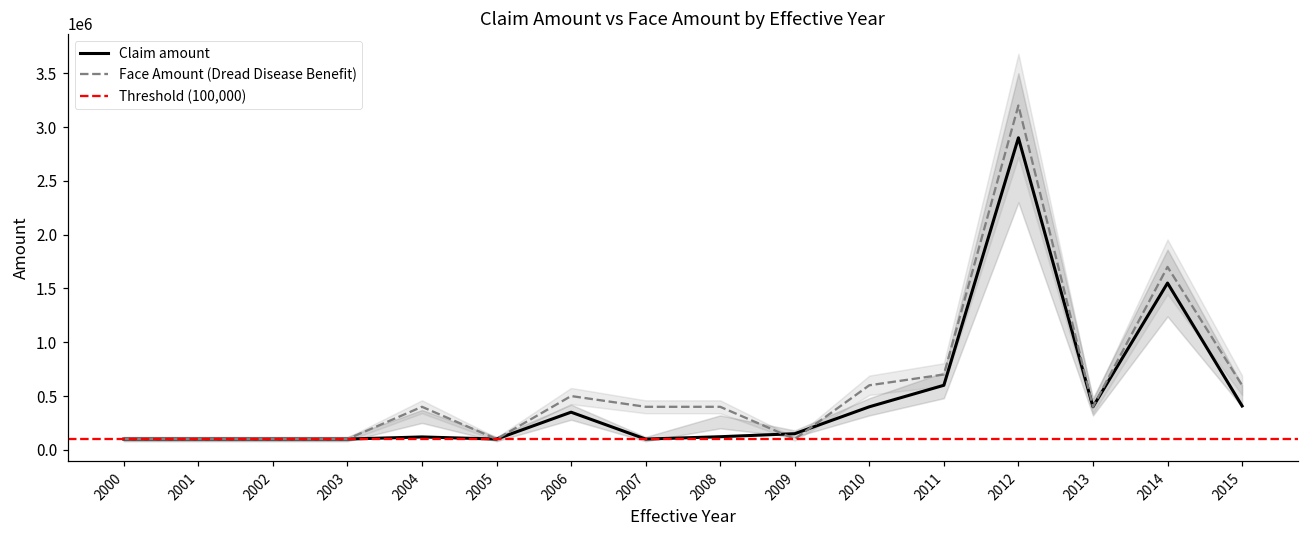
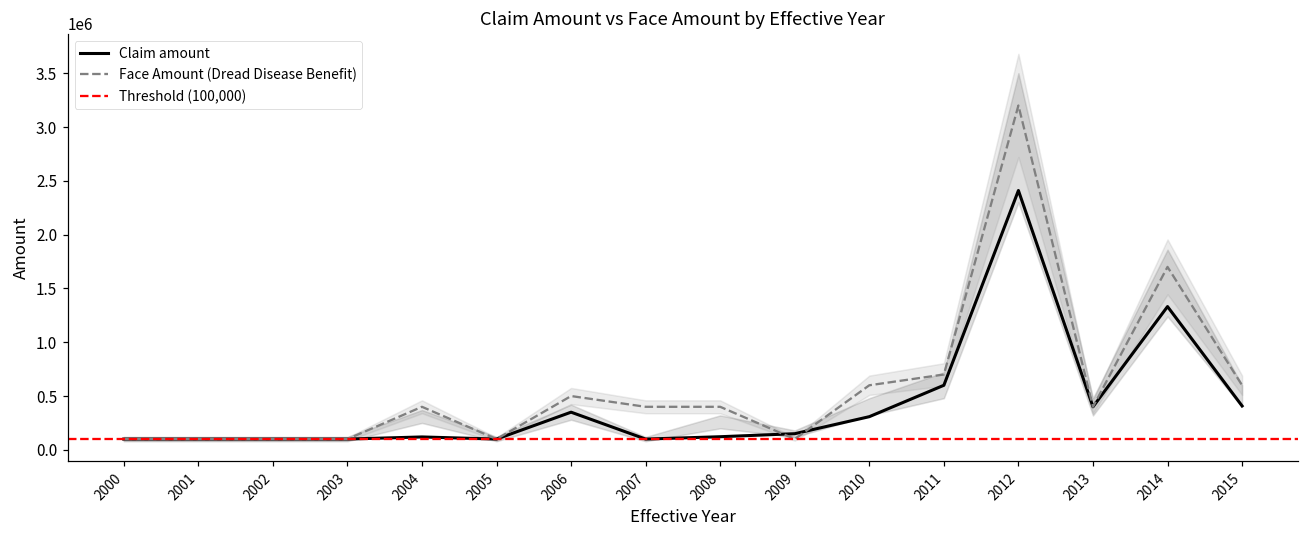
Claim amount, 2010: 400000 -> 300000
Claim amount, 2012: 2900000 -> 2400000
Claim amount, 2014: 1600000 -> 1300000
